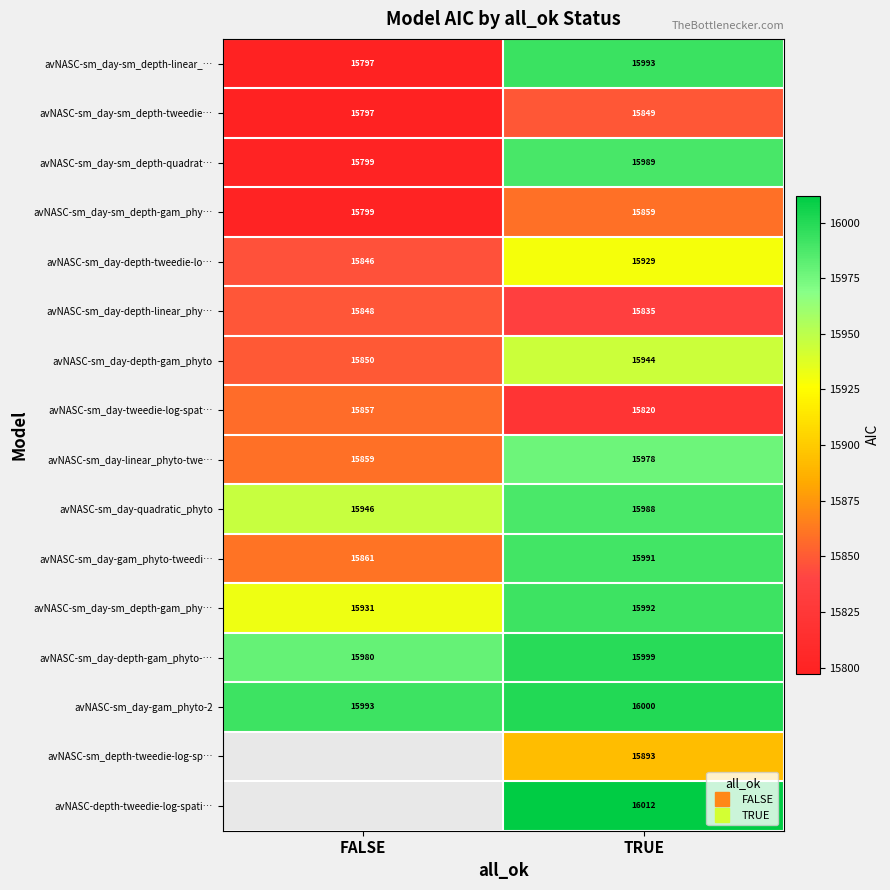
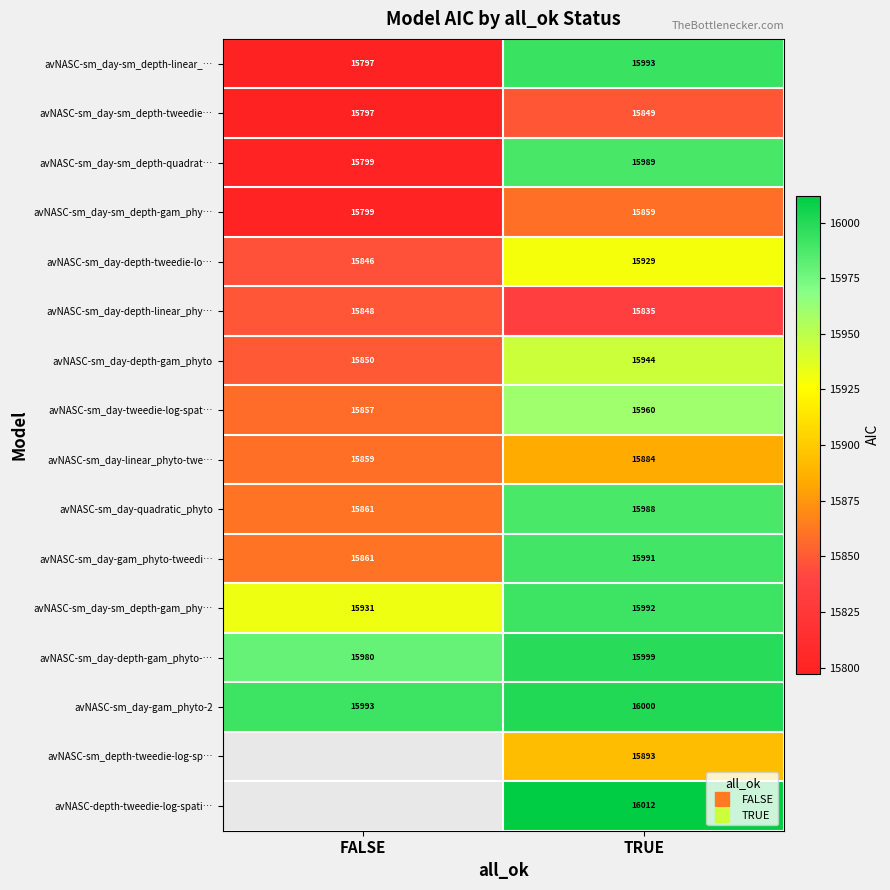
avNASC-sm_day-tweedie-log-spat…, TRUE: 15820 -> 15960
avNASC-sm_day-linear_phyto-twe…, TRUE: 15978 -> 15884
avNASC-sm_day-quadratic_phyto, FALSE: 15946 -> 15861
